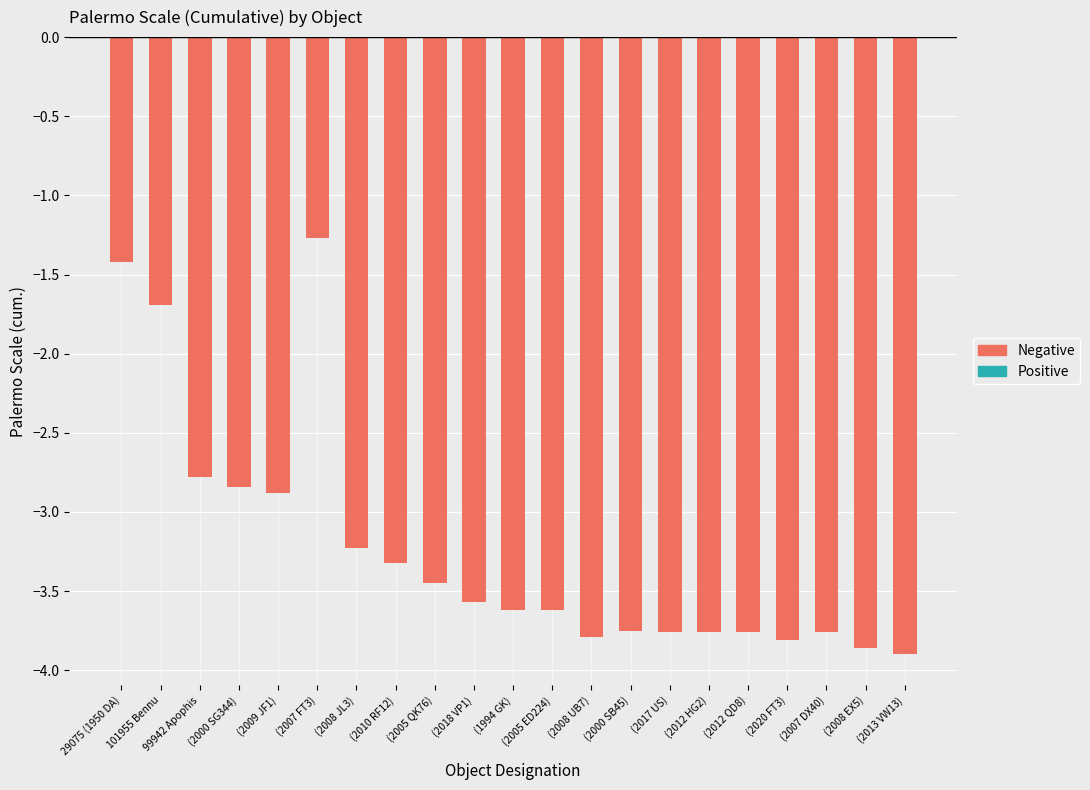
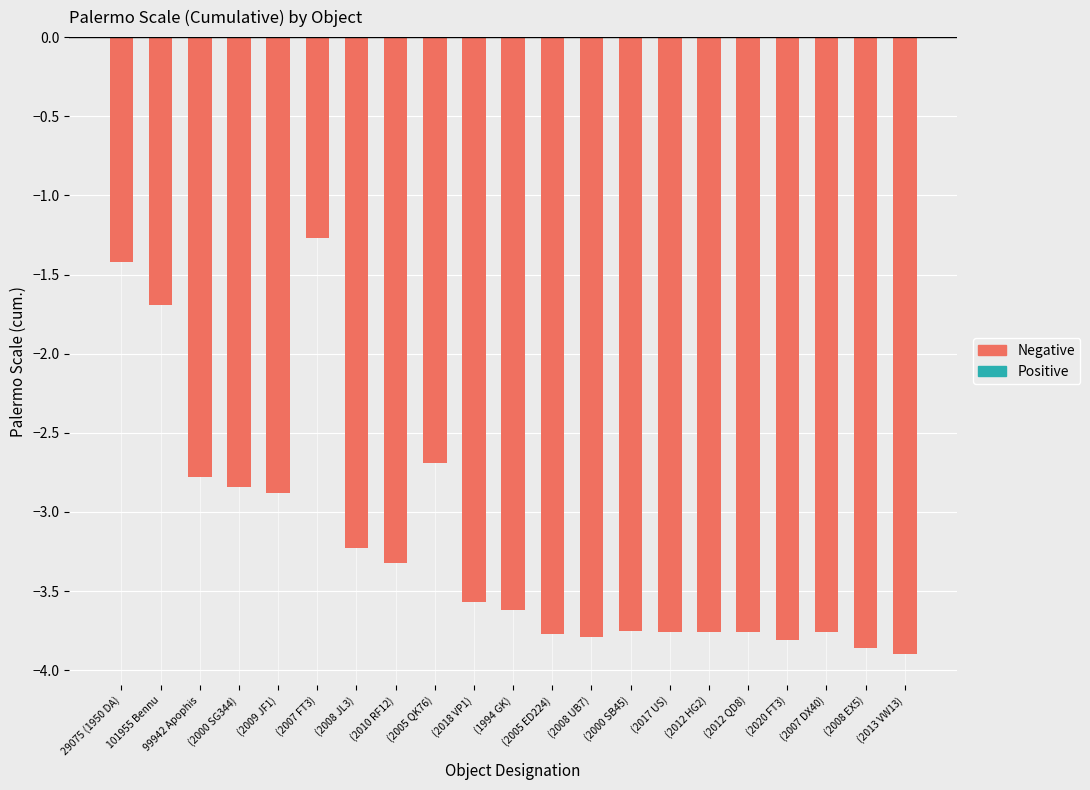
(2005 QK76): -3.45 -> -2.69
(2005 ED224): -3.62 -> -3.77
